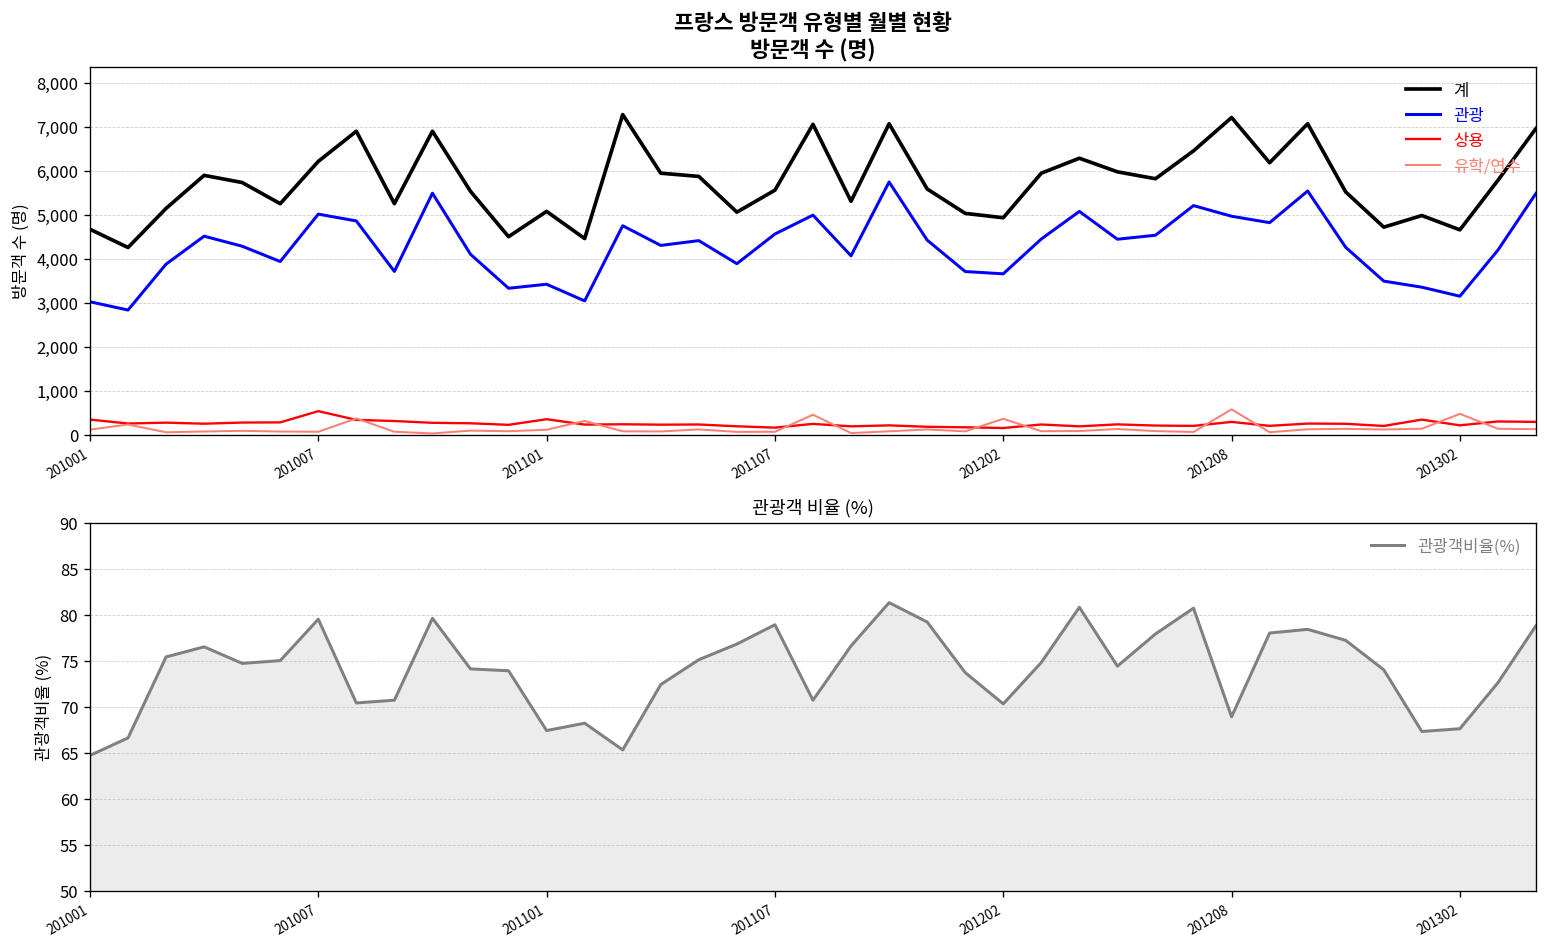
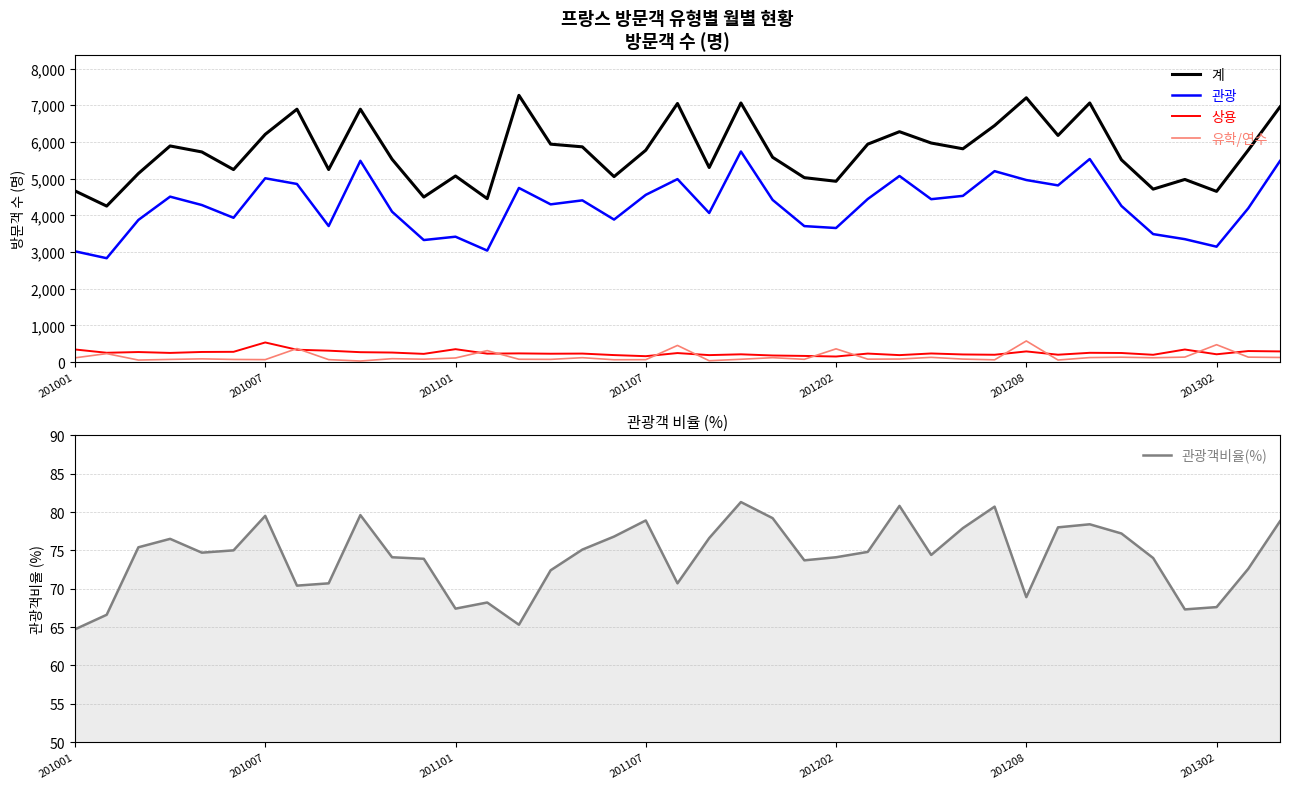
프랑스 방문객 유형별 월별 현황 방문객 수 (명), 계, 201107: 5,600 -> 5,800
관광객 비율 (%), 201202: 70 -> 74
